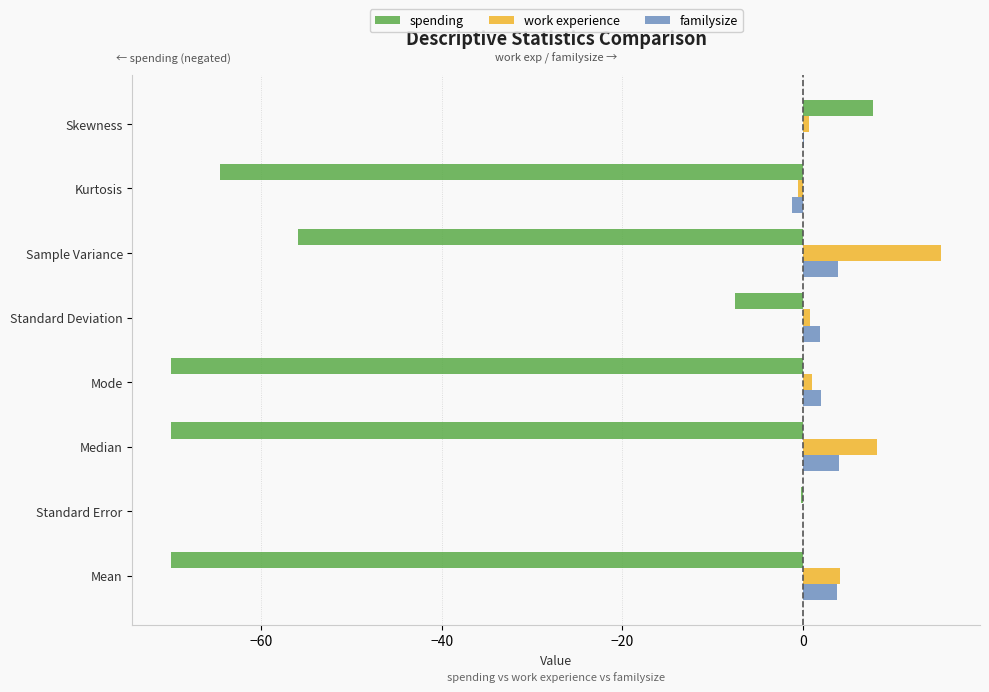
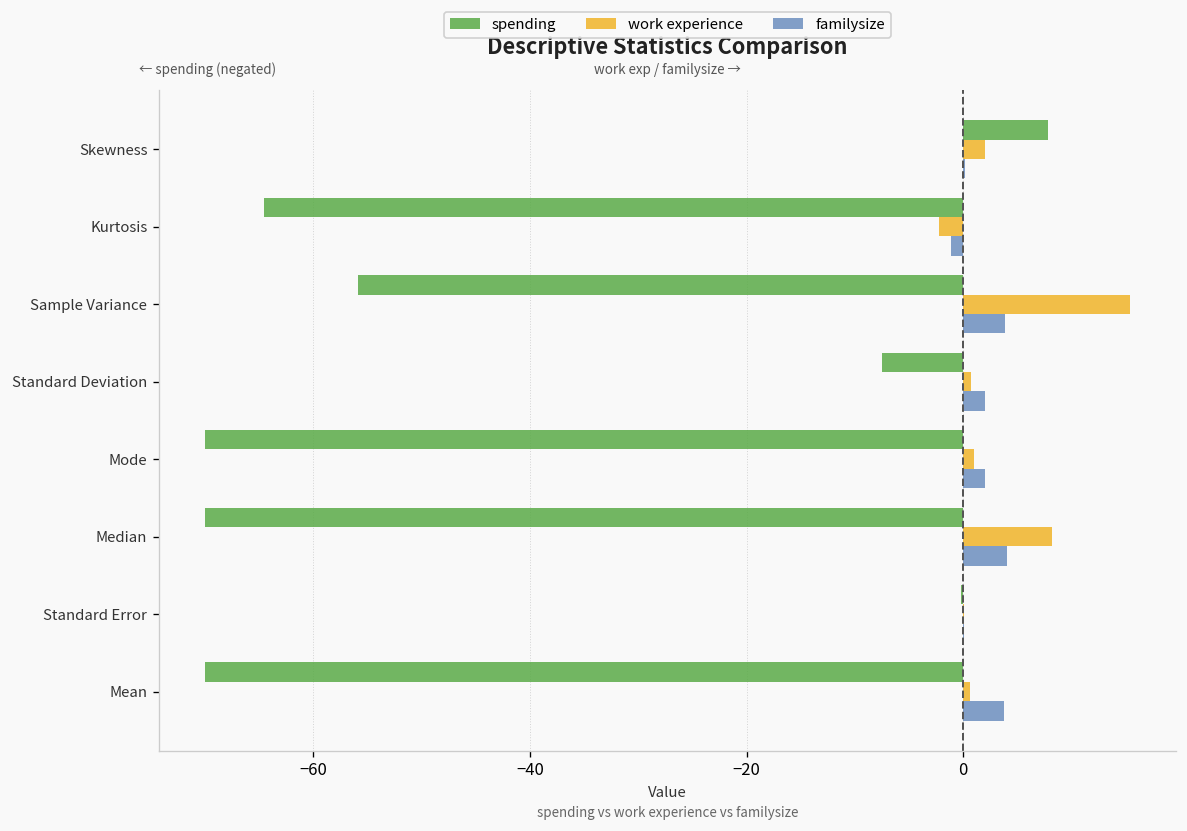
work experience, Skewness: 1 -> 2
work experience, Kurtosis: 0 -> -2
work experience, Mean: 4 -> 1
